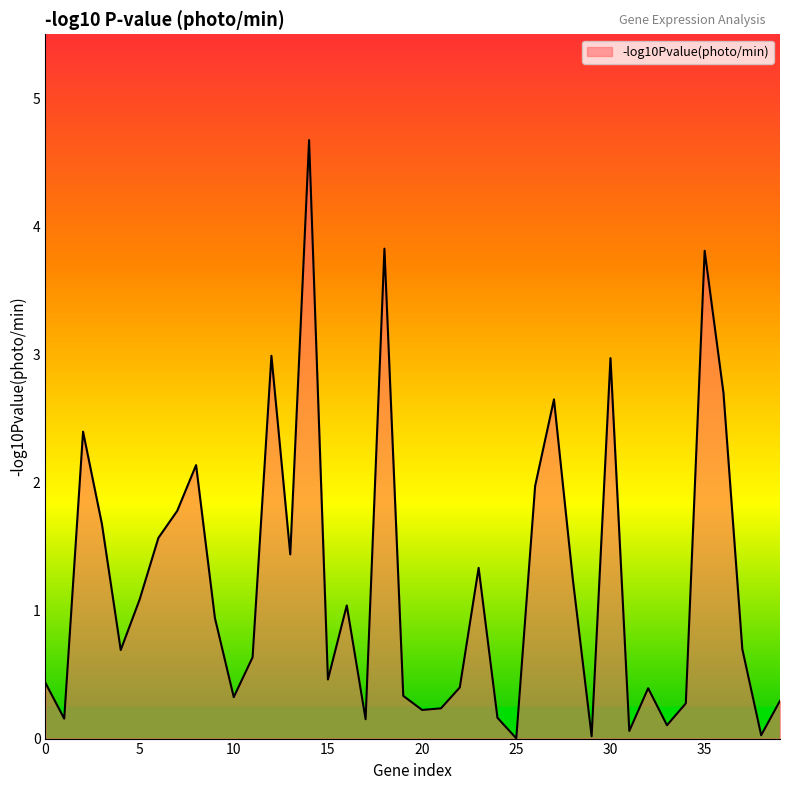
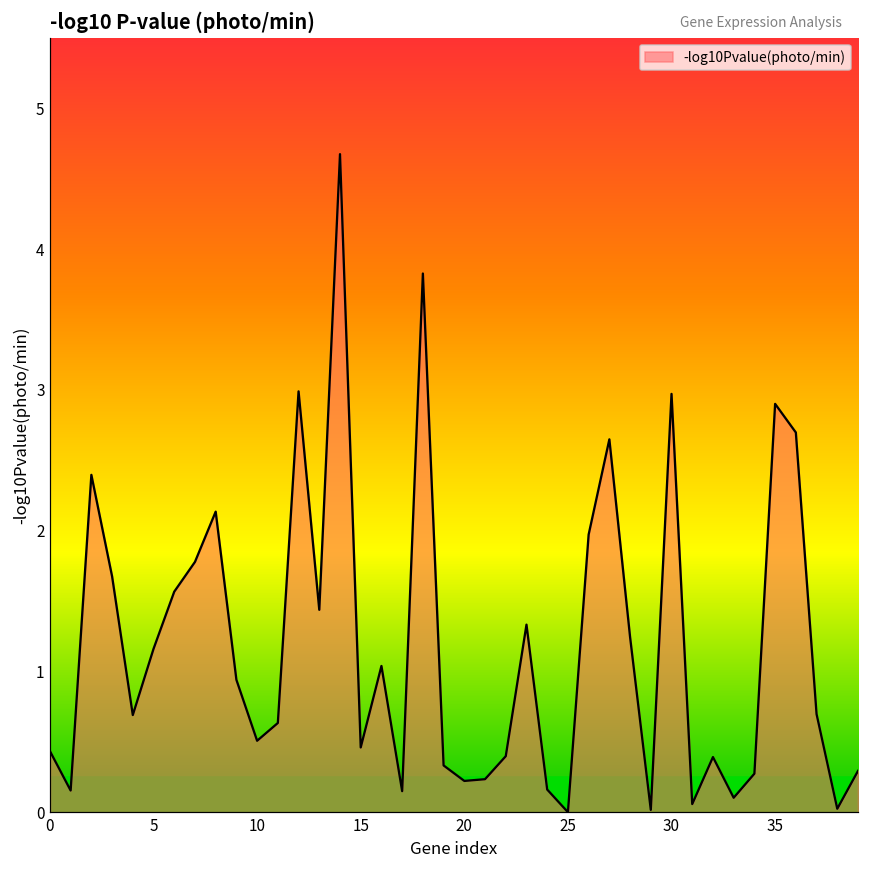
5: 1.08 -> 1.16
10: 0.32 -> 0.51
35: 3.81 -> 2.90
